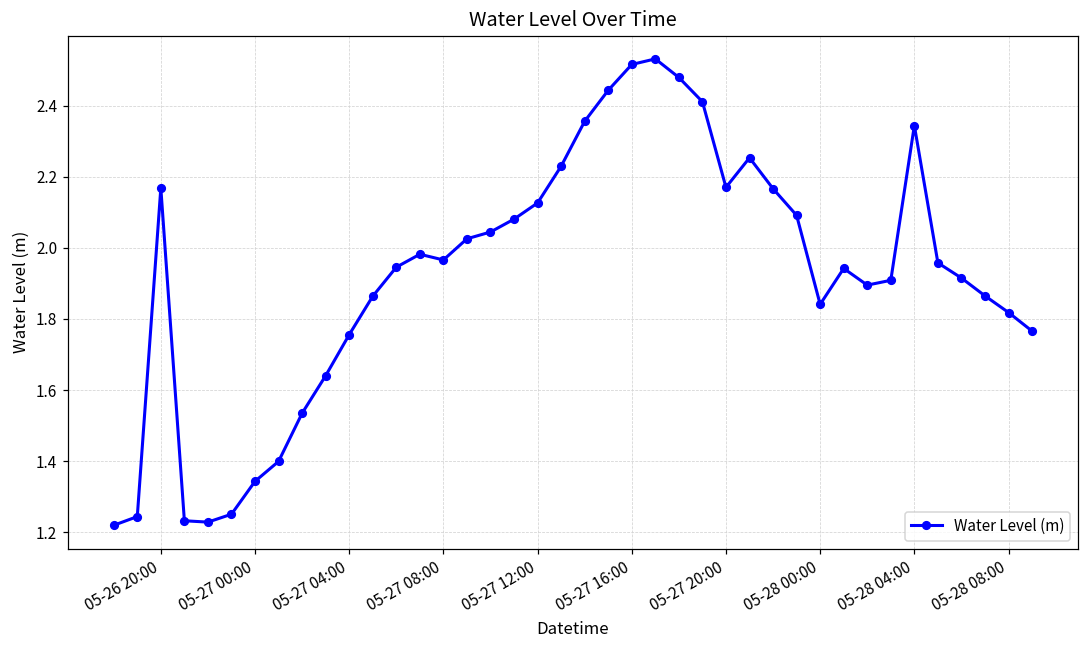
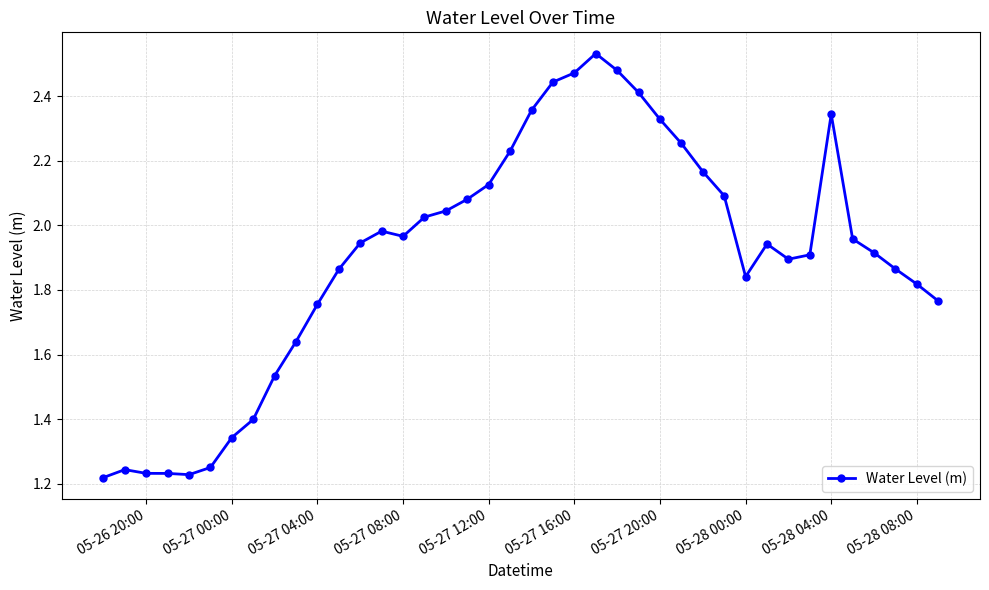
05-26 20:00: 2.17 -> 1.23
05-27 16:00: 2.52 -> 2.47
05-27 20:00: 2.17 -> 2.33
